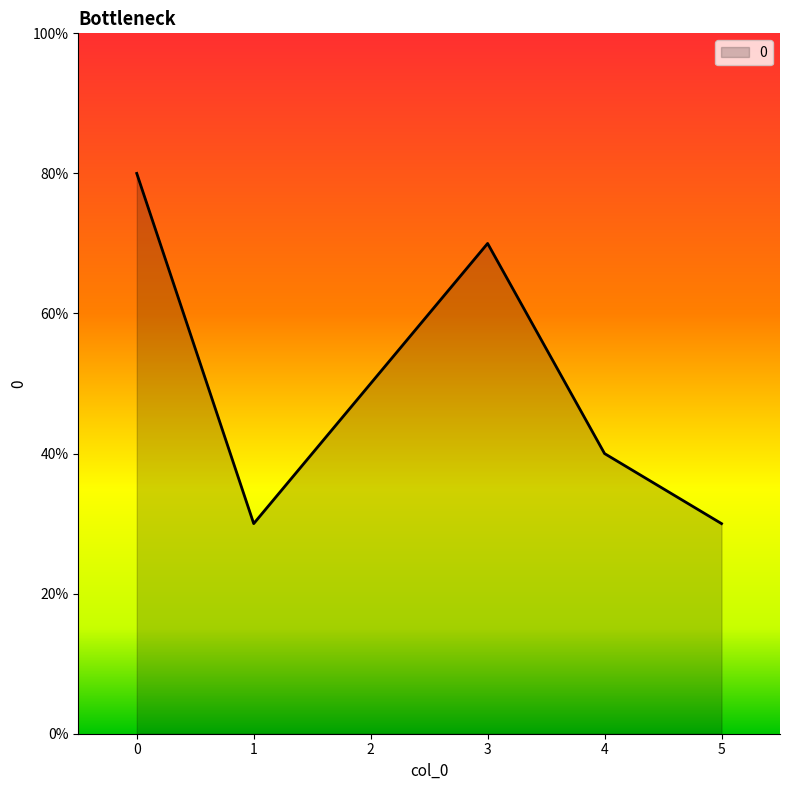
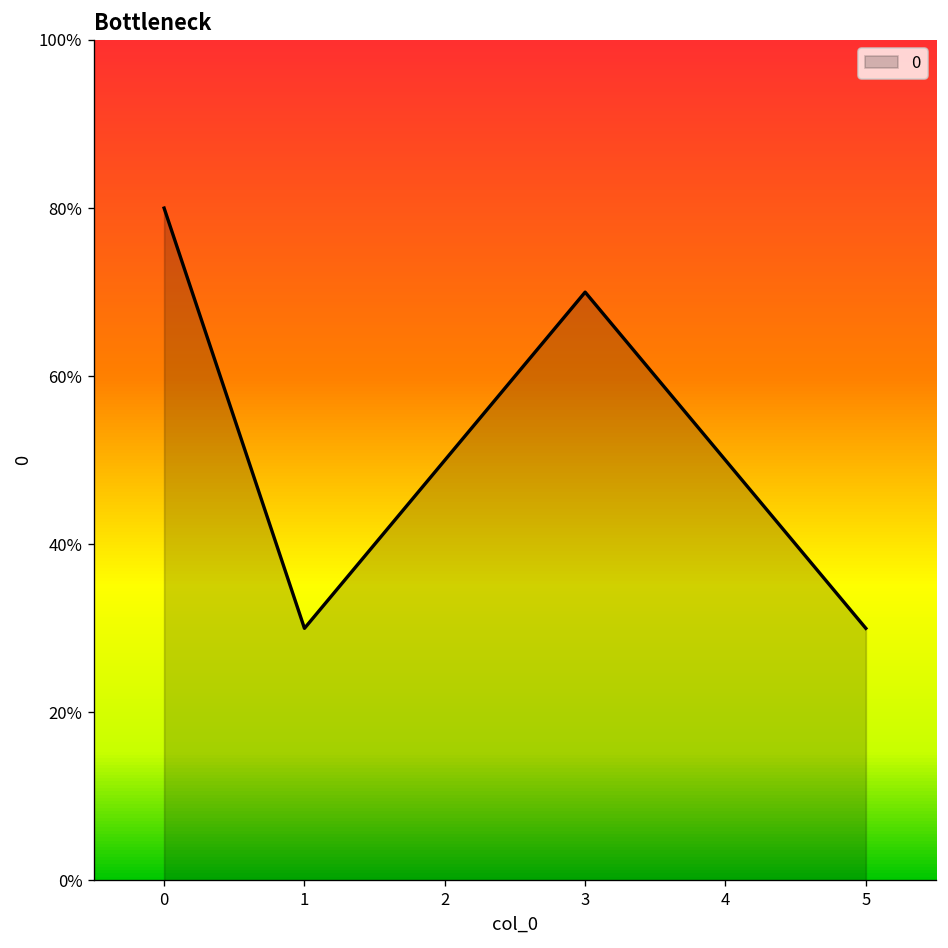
4: 40% -> 50%
